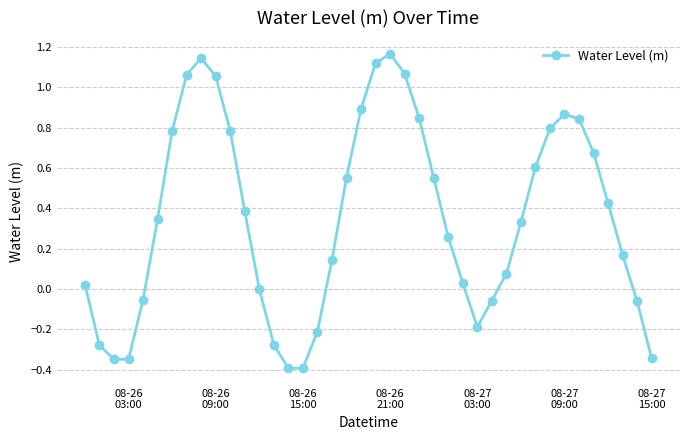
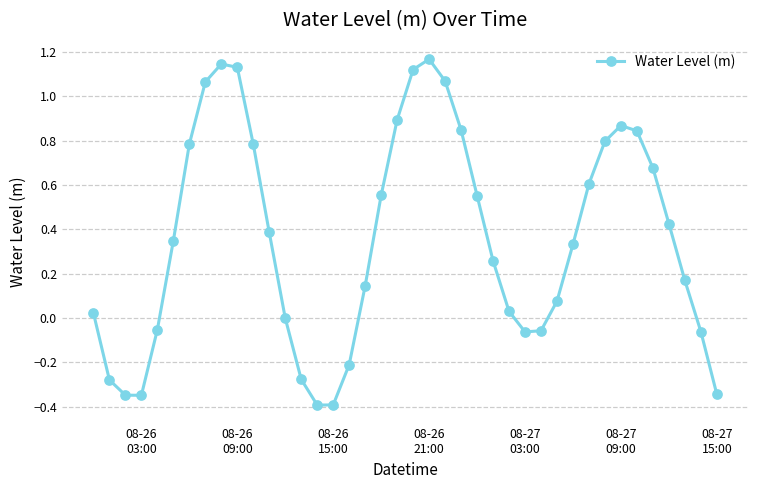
08-26 09:00: 1.05 -> 1.13
08-27 03:00: -0.19 -> -0.06
